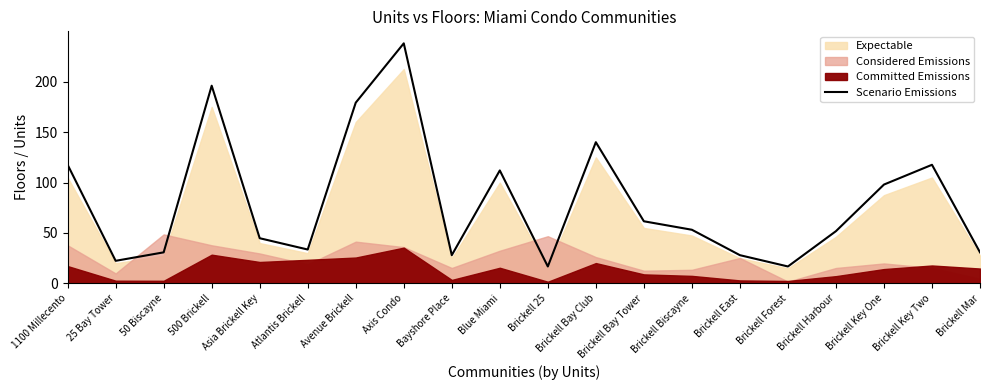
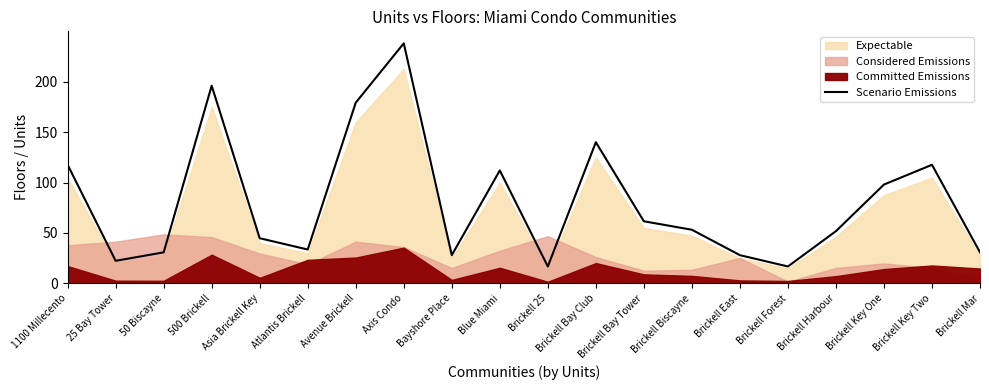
Considered Emissions, 25 Bay Tower: 10 -> 41
Considered Emissions, 500 Brickell: 38 -> 46
Committed Emissions, Asia Brickell Key: 21 -> 6
